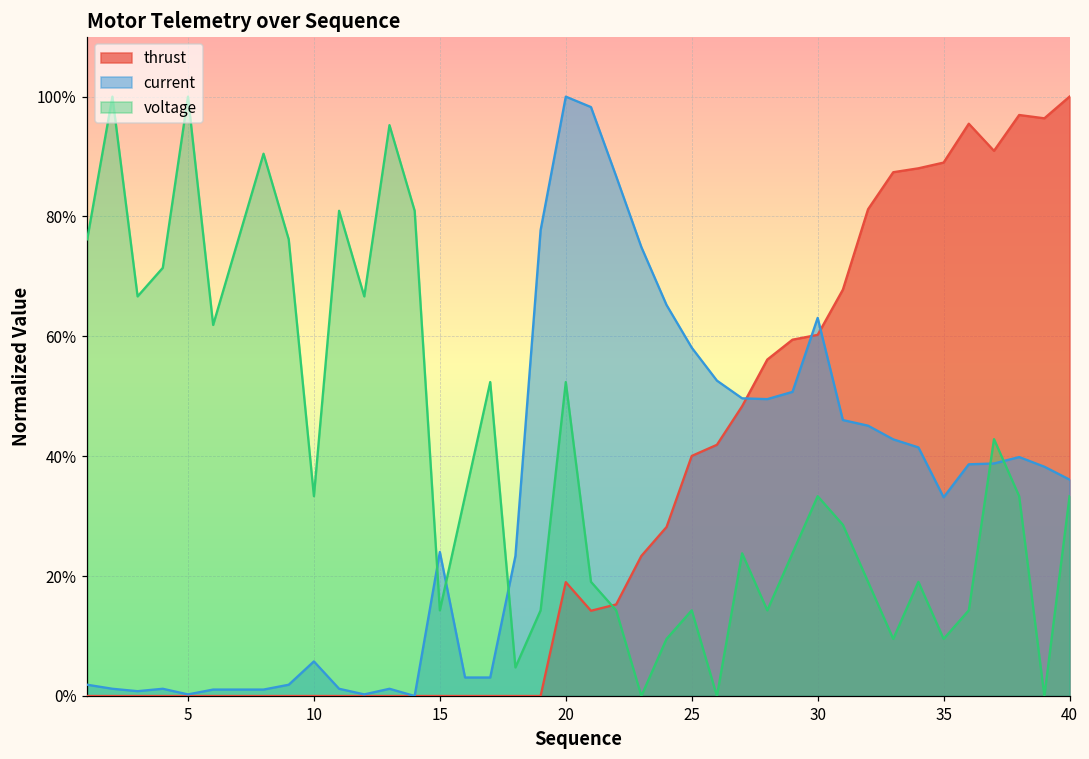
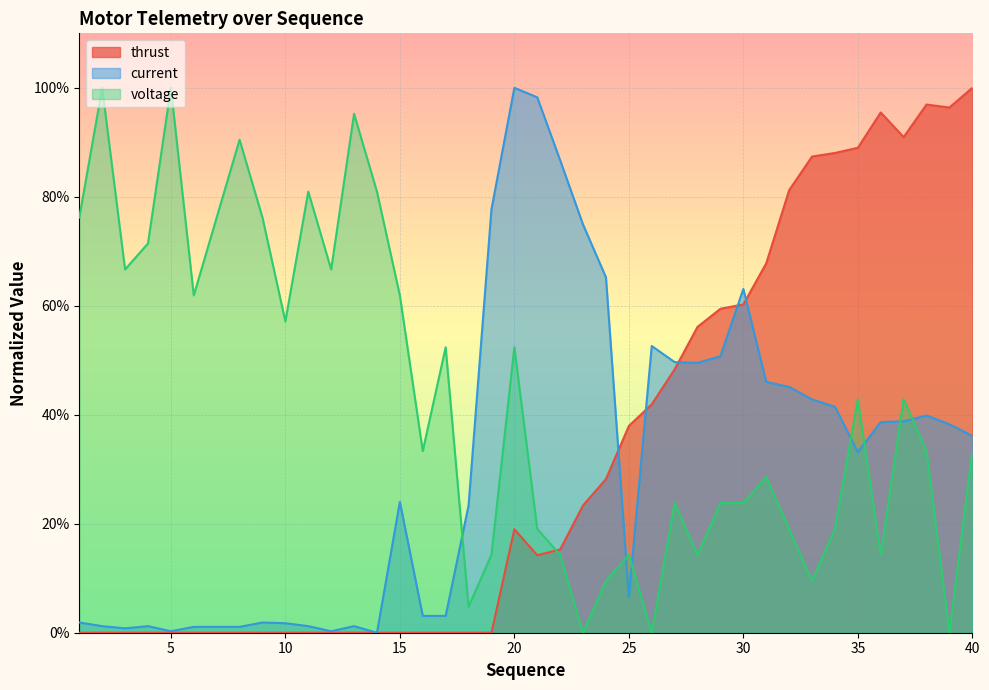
current, 10: 6% -> 2%
voltage, 10: 33% -> 57%
voltage, 15: 14% -> 62%
thrust, 25: 40% -> 38%
current, 25: 58% -> 7%
voltage, 30: 33% -> 24%
voltage, 35: 10% -> 43%
